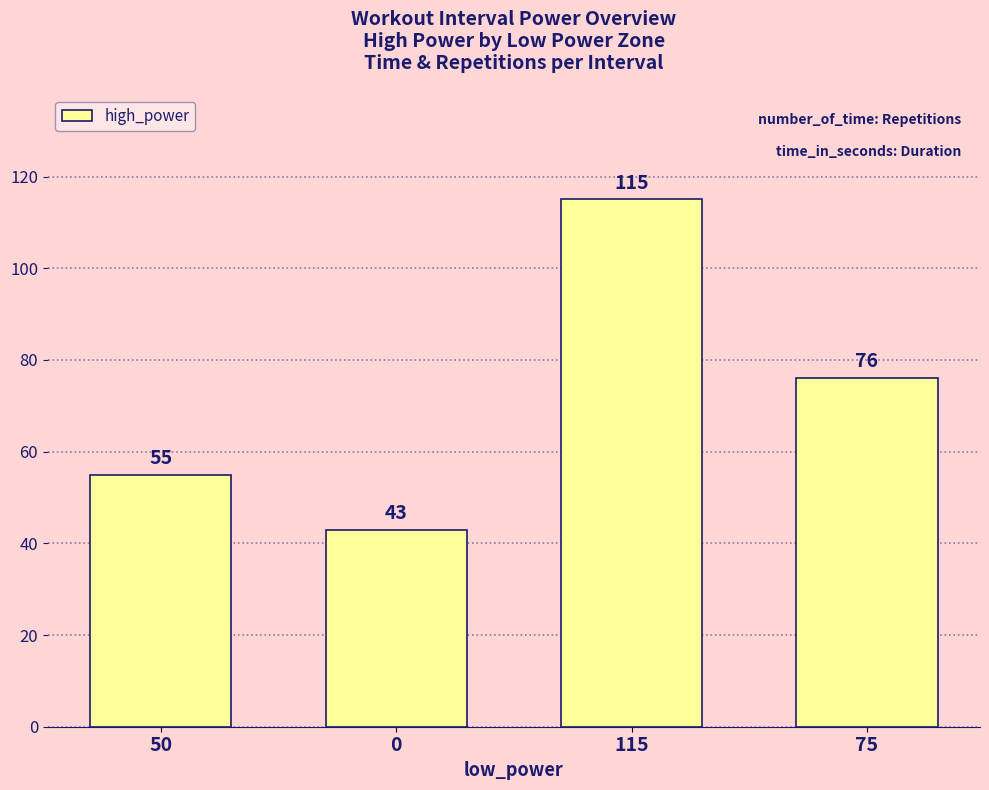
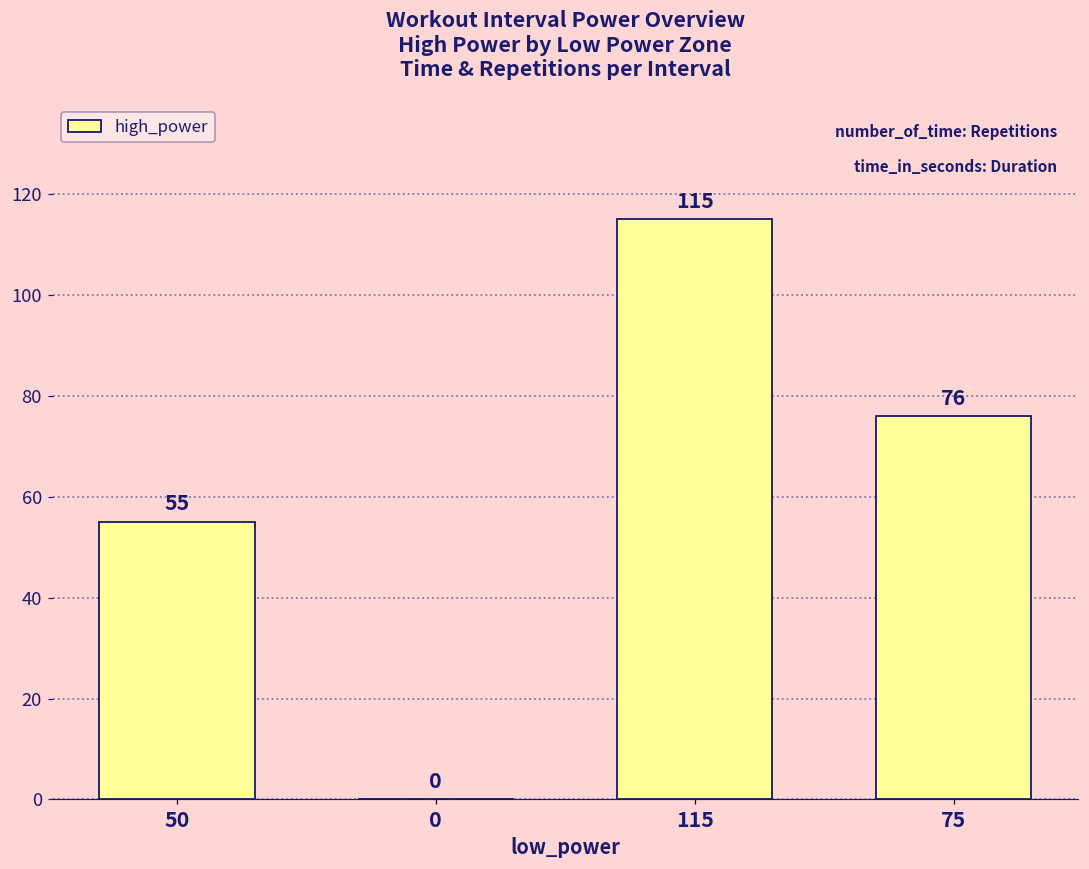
0: 43 -> 0
